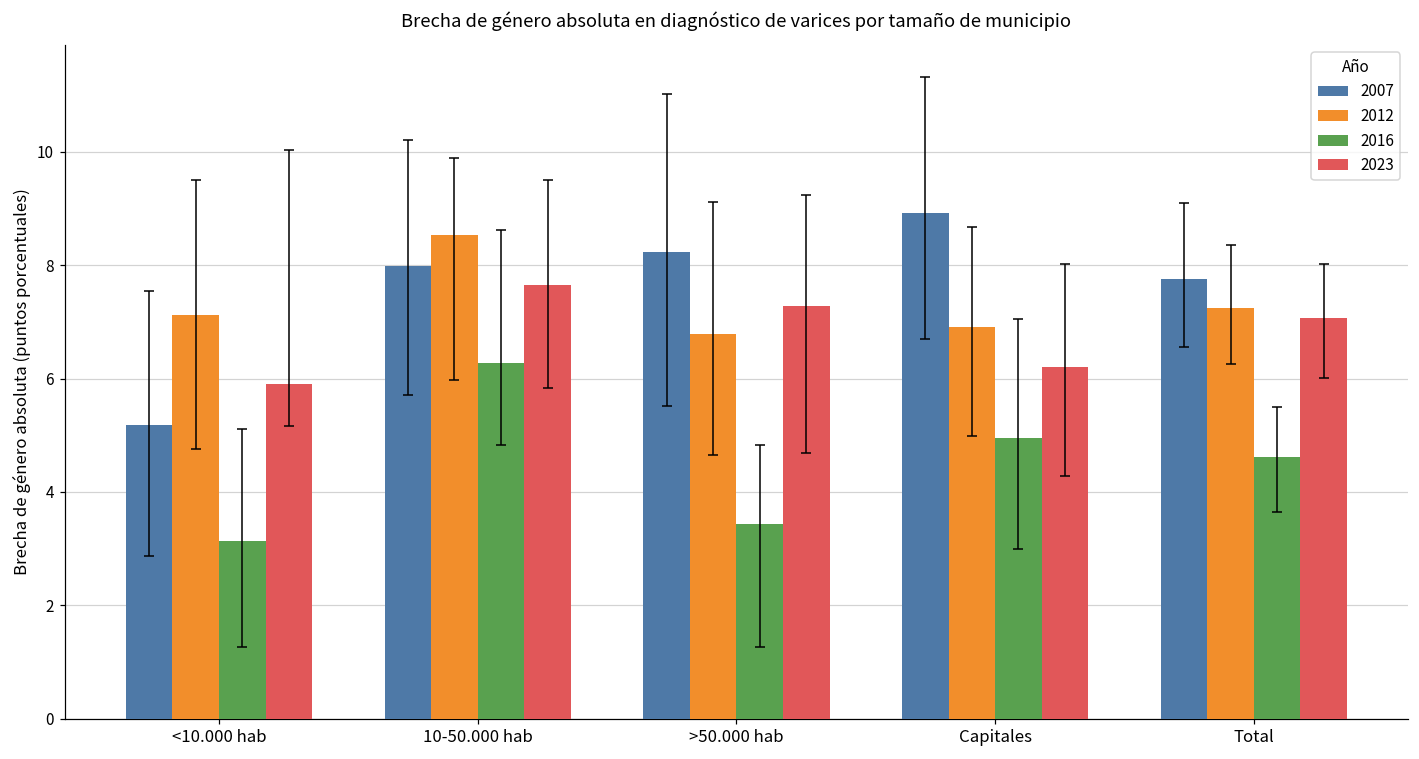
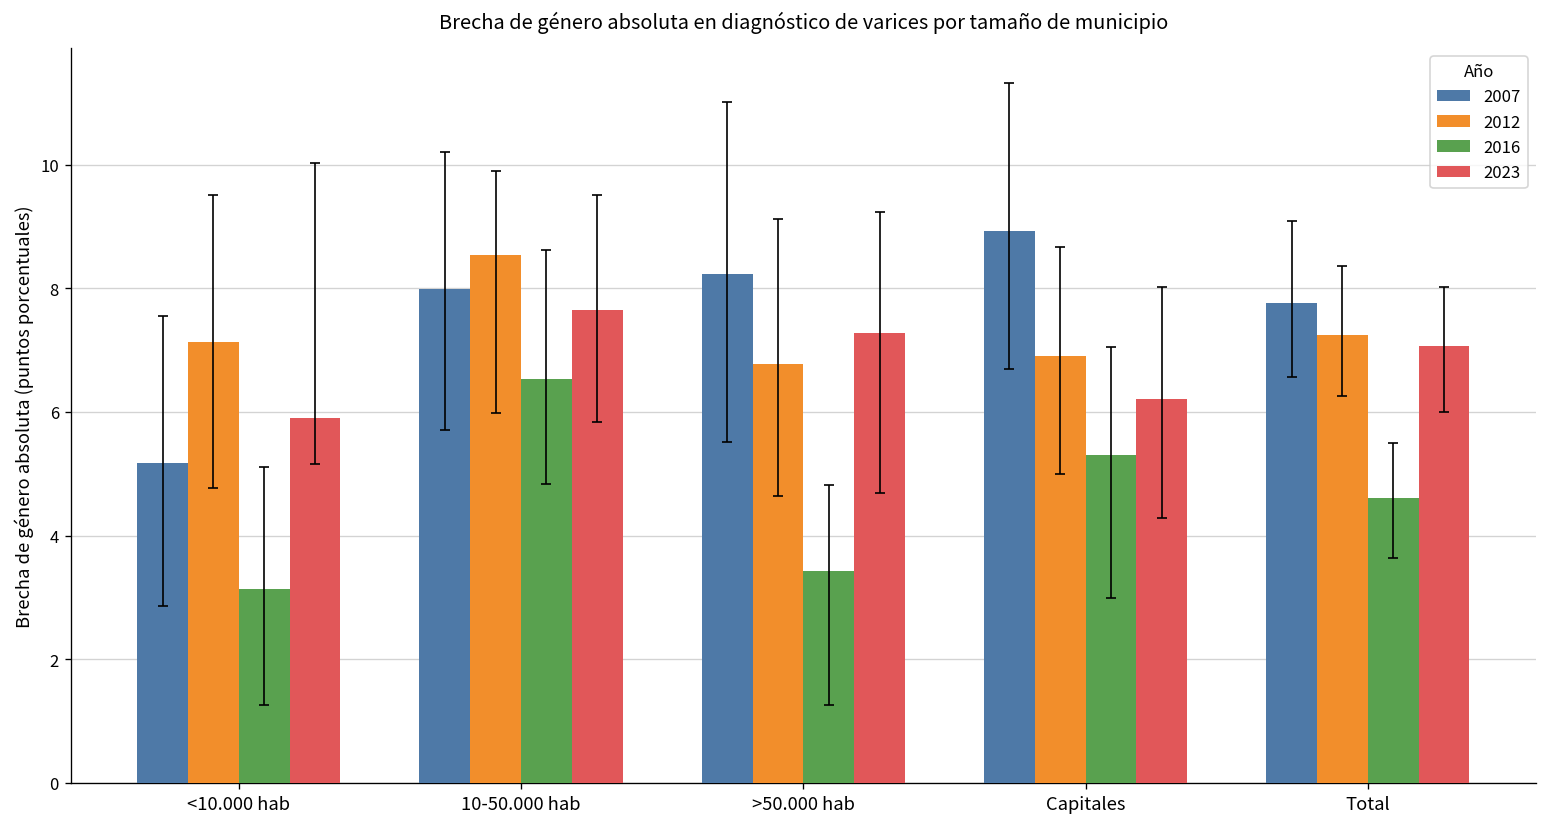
2016, 10-50.000 hab: 6.3 -> 6.5
2016, Capitales: 5.0 -> 5.3
